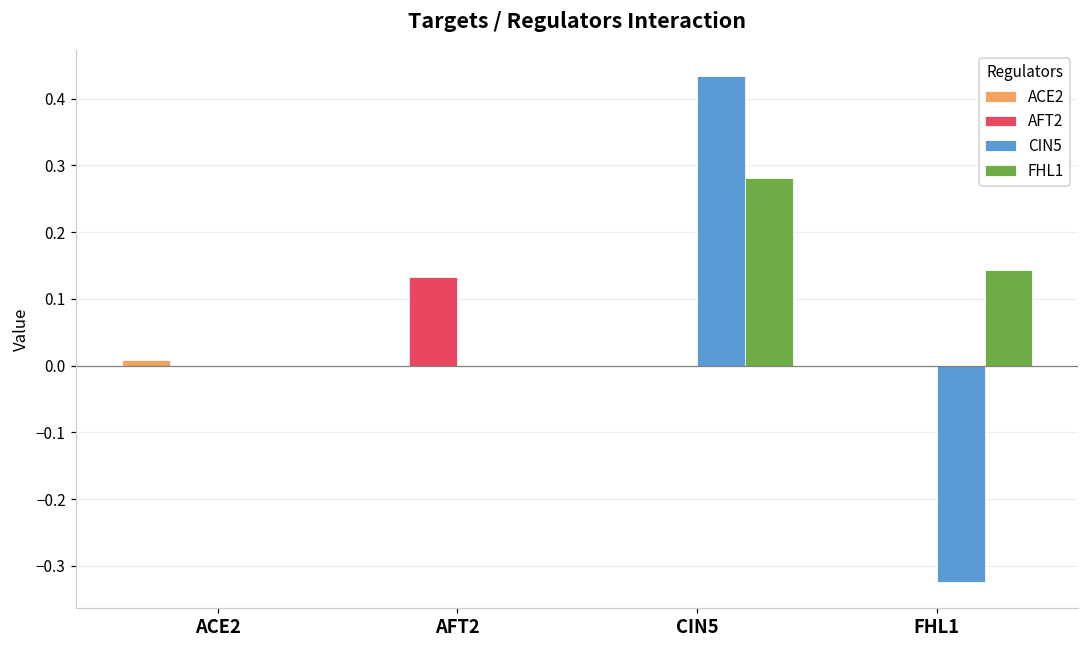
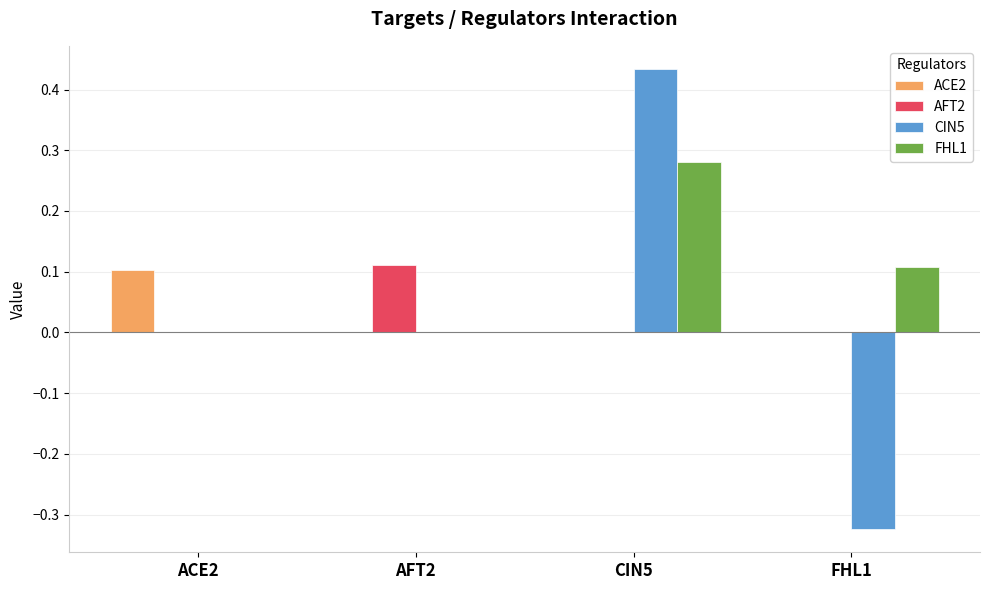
ACE2, ACE2: 0.01 -> 0.10
AFT2, AFT2: 0.13 -> 0.11
FHL1, FHL1: 0.14 -> 0.11
